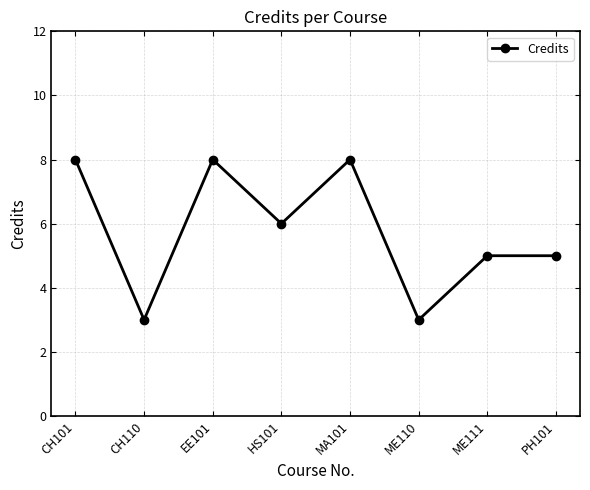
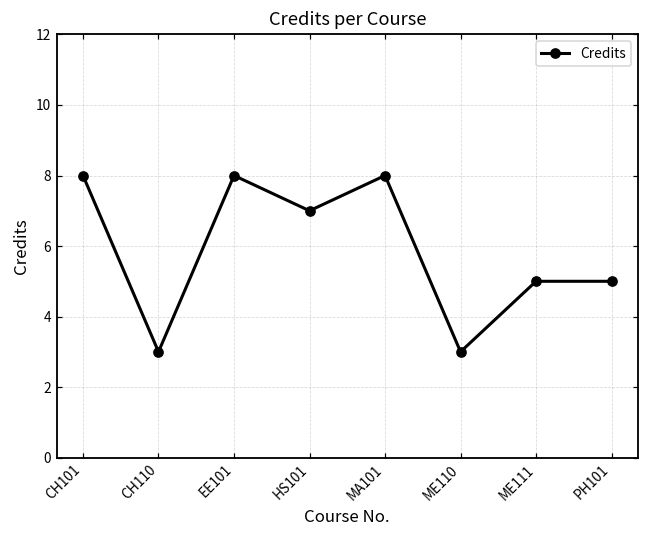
HS101: 6 -> 7
